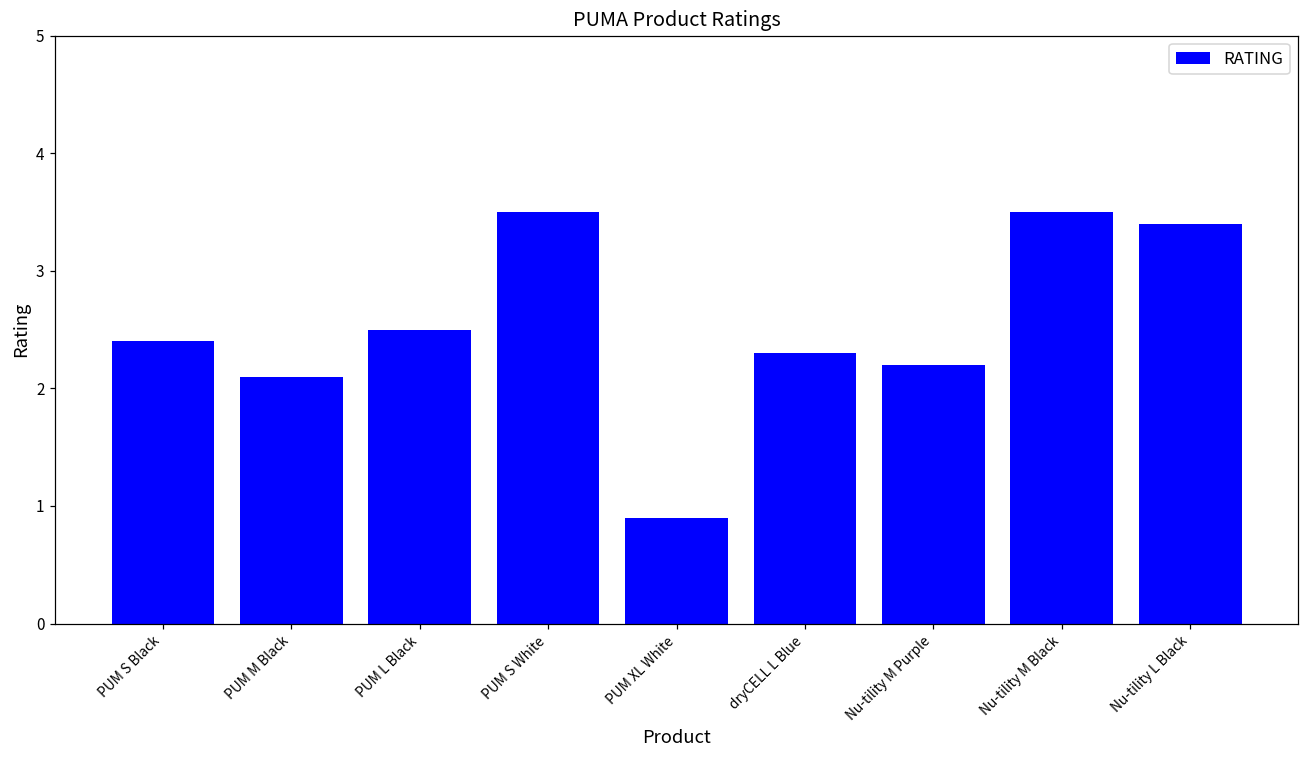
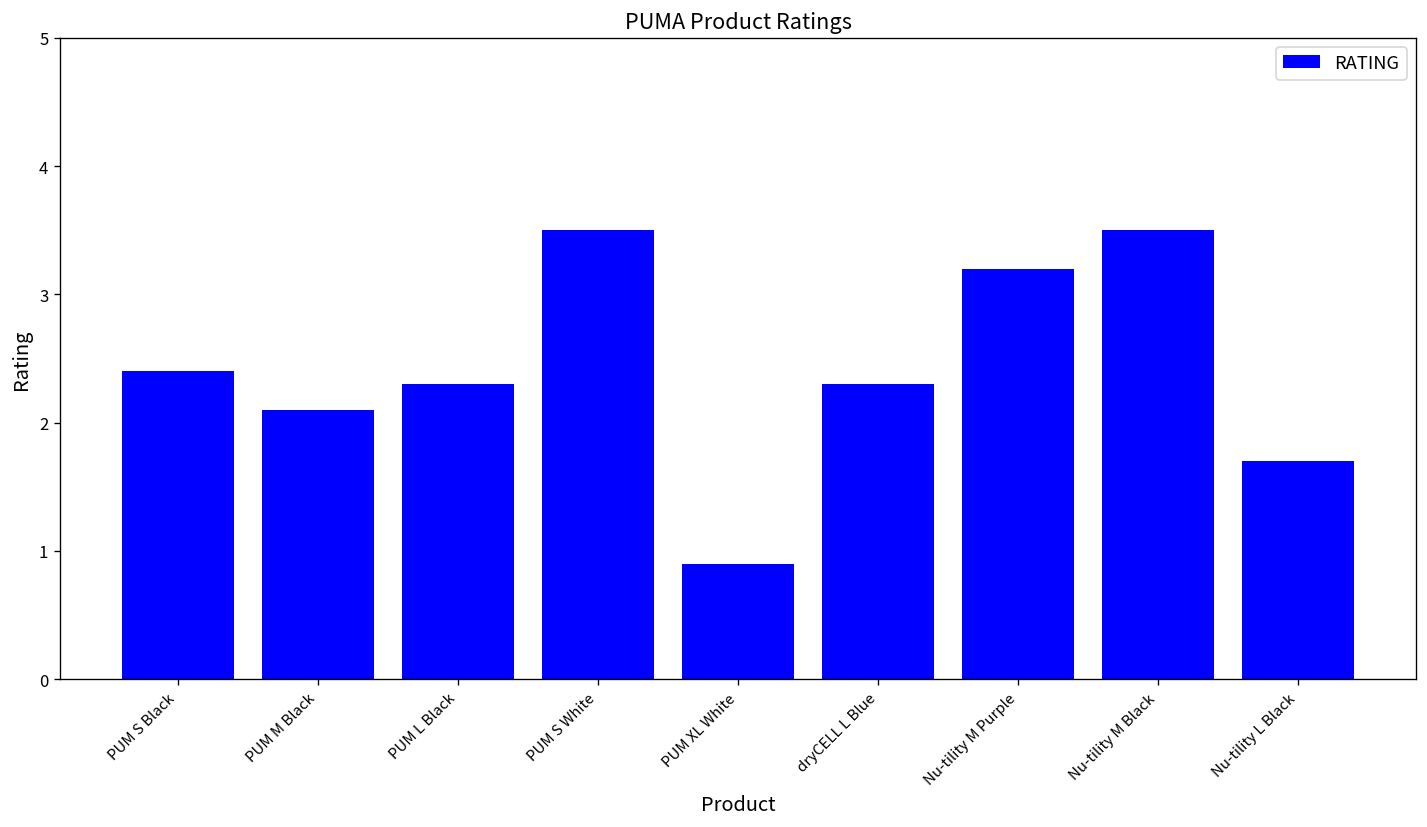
PUM L Black: 2.5 -> 2.3
Nu-tility M Purple: 2.2 -> 3.2
Nu-tility L Black: 3.4 -> 1.7
